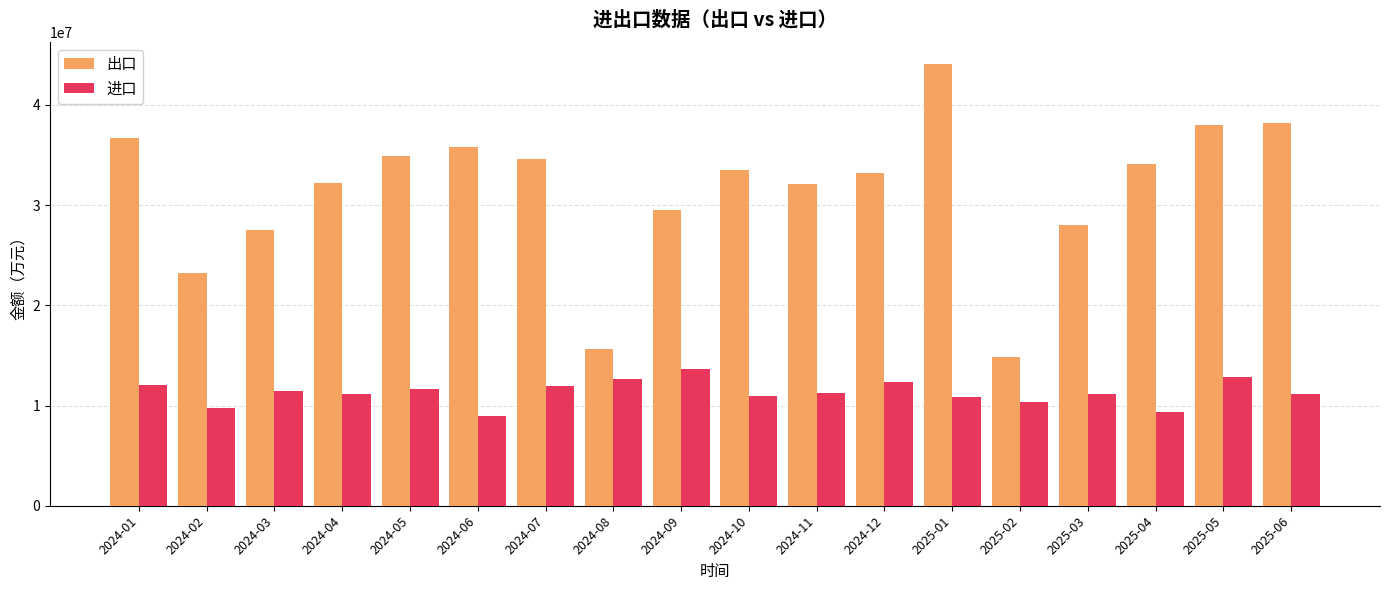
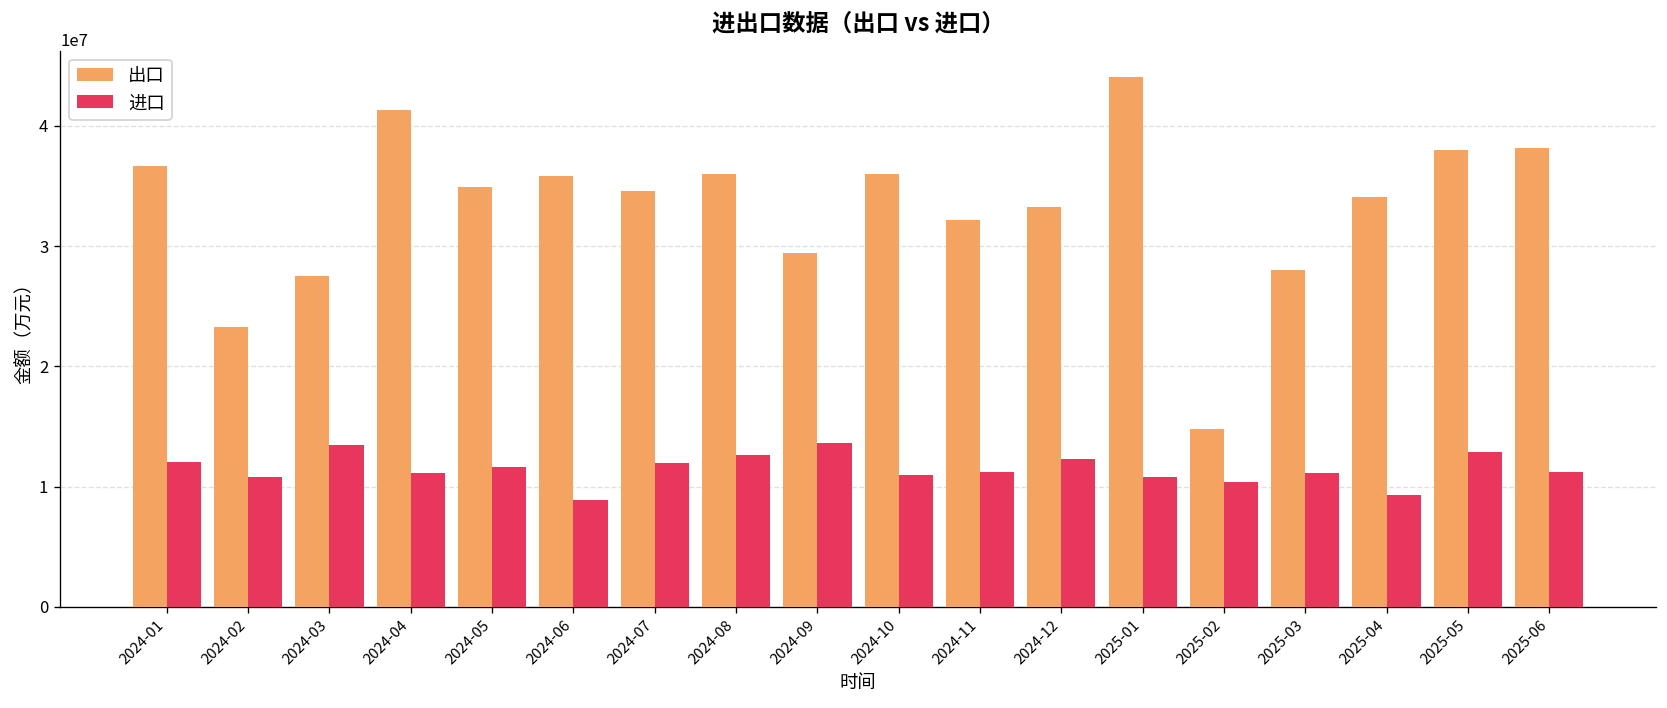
进口, 2024-02: 9700000 -> 10800000
进口, 2024-03: 11400000 -> 13500000
出口, 2024-04: 32200000 -> 41400000
出口, 2024-08: 15700000 -> 36000000
出口, 2024-10: 33500000 -> 36000000
